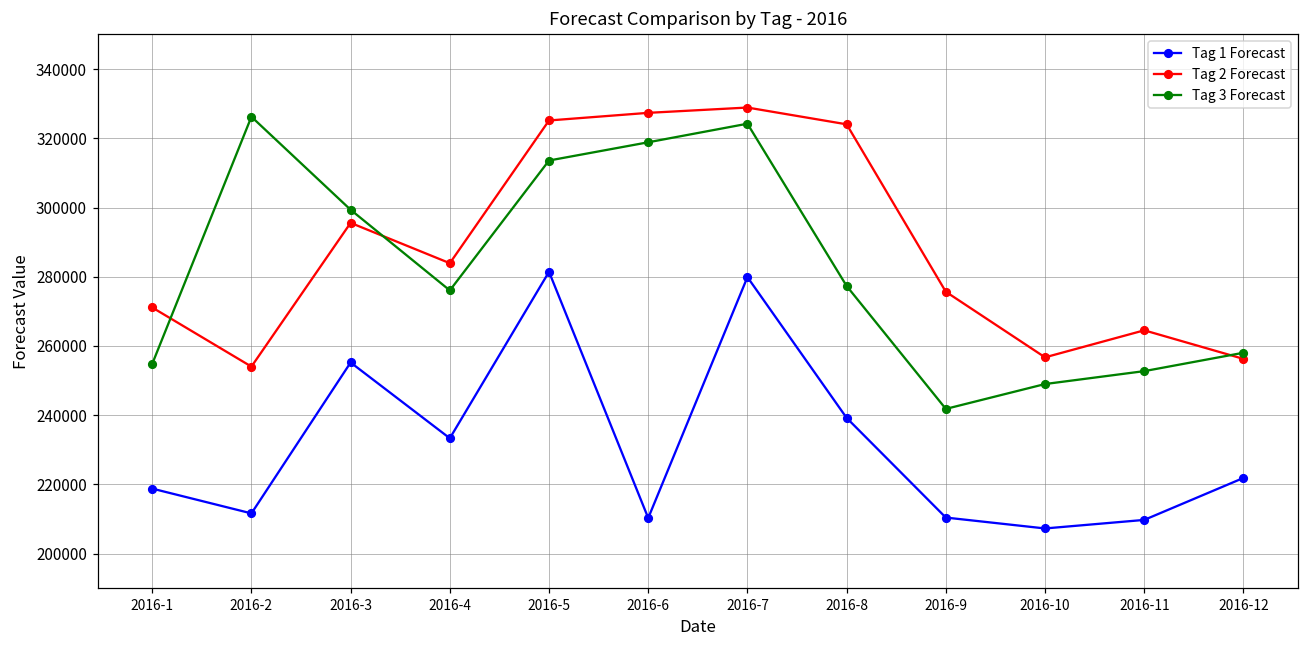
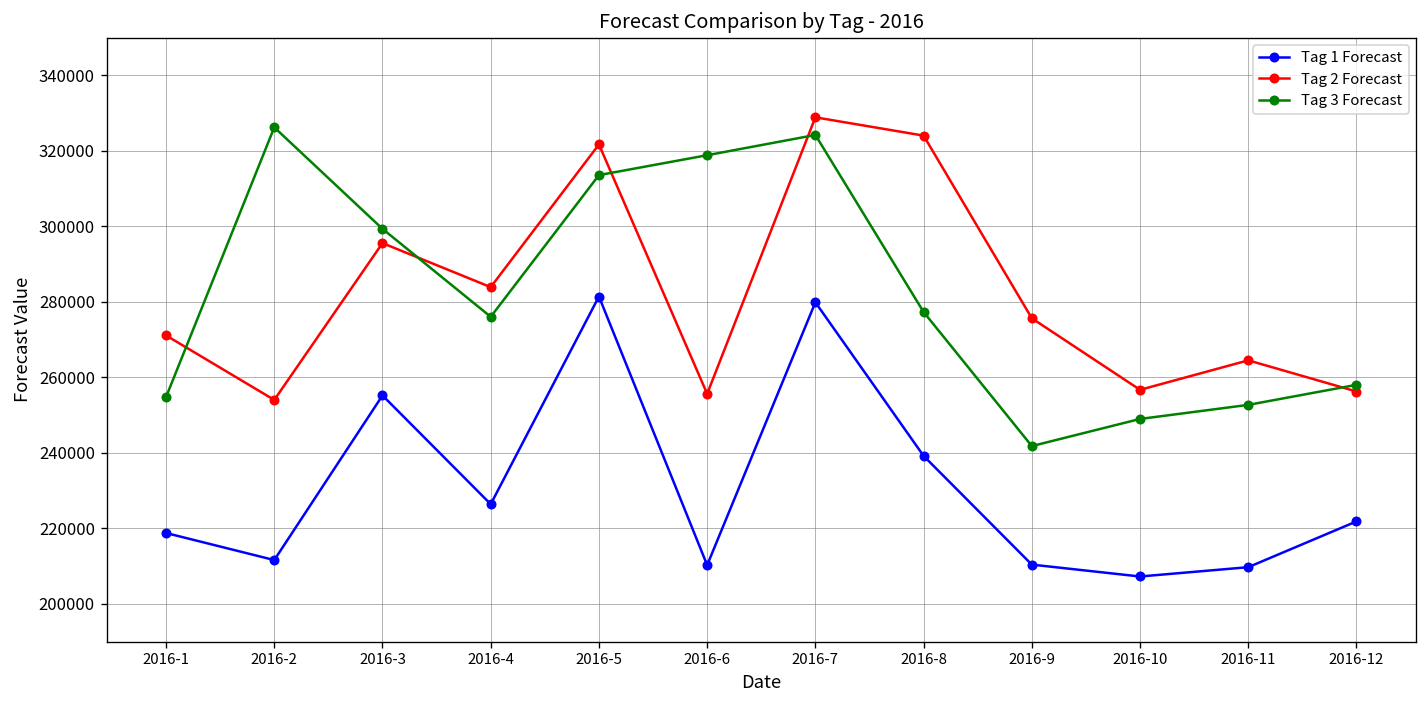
Tag 1 Forecast, 2016-4: 233000 -> 226000
Tag 2 Forecast, 2016-5: 325000 -> 322000
Tag 2 Forecast, 2016-6: 327000 -> 256000
